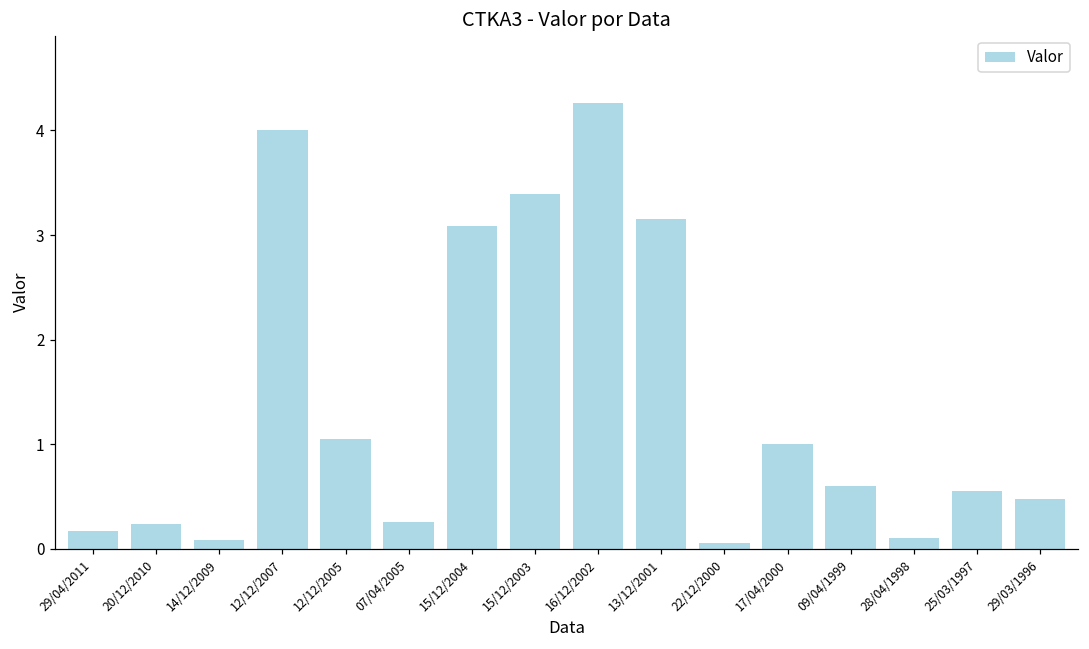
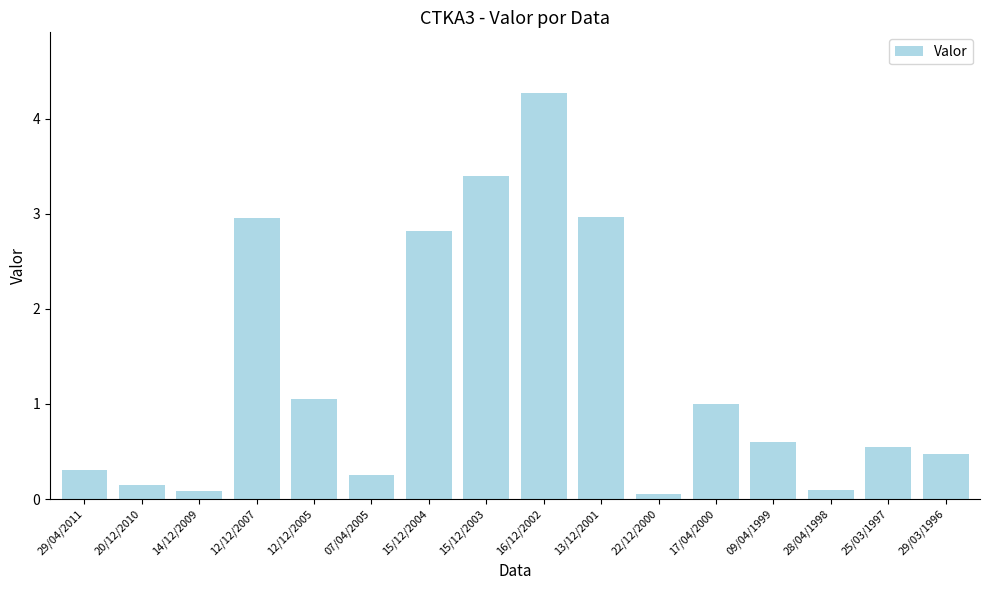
29/04/2011: 0.2 -> 0.3
20/12/2010: 0.2 -> 0.1
12/12/2007: 4.0 -> 3.0
15/12/2004: 3.1 -> 2.8
13/12/2001: 3.2 -> 3.0
